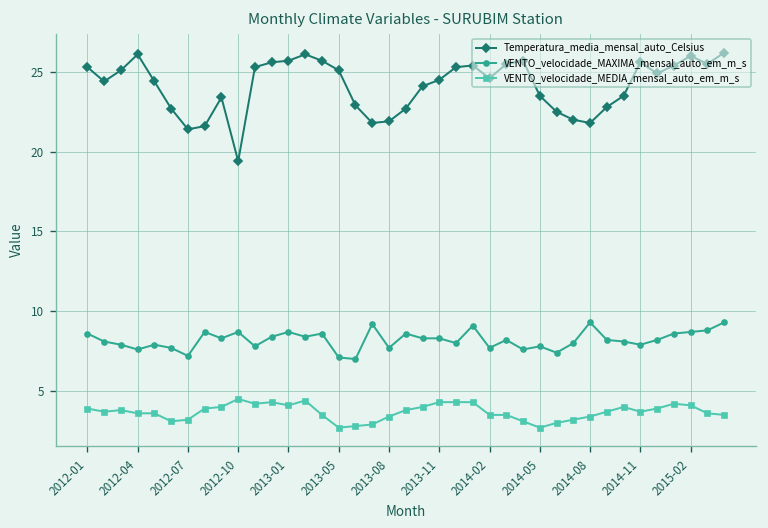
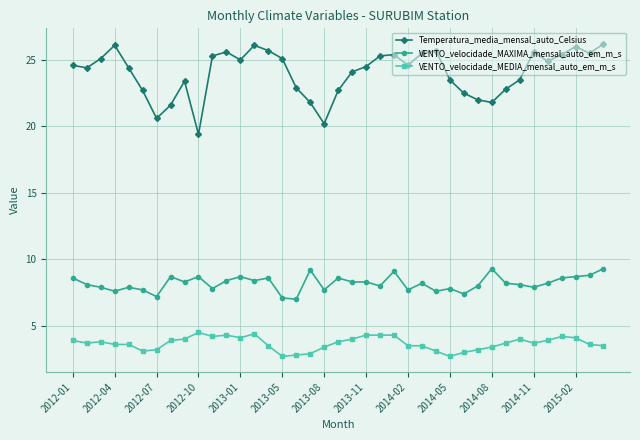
Temperatura_media_mensal_auto_Celsius, 2012-01: 25.3 -> 24.6
Temperatura_media_mensal_auto_Celsius, 2012-07: 21.4 -> 20.6
Temperatura_media_mensal_auto_Celsius, 2013-01: 25.7 -> 25.0
Temperatura_media_mensal_auto_Celsius, 2013-08: 21.9 -> 20.2
